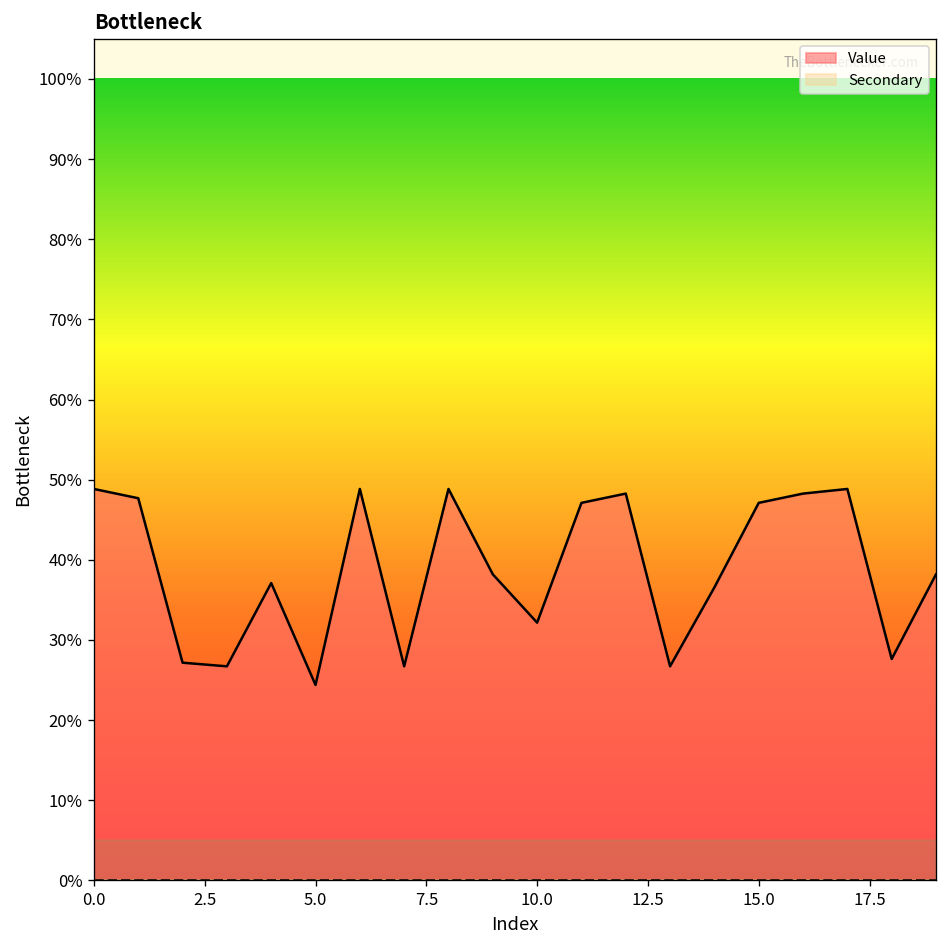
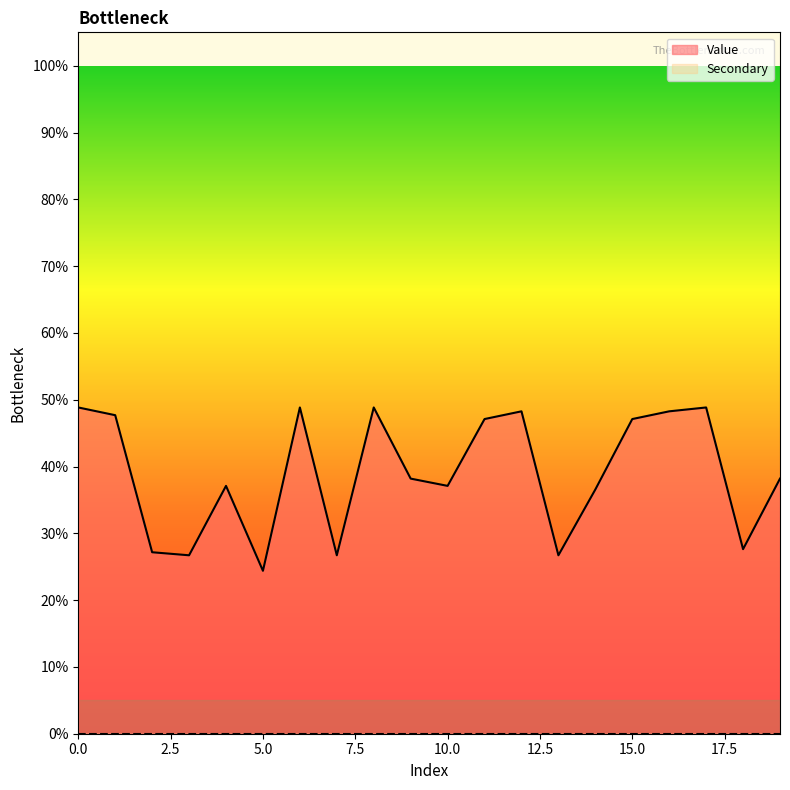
Value, 10.0: 32% -> 37%
